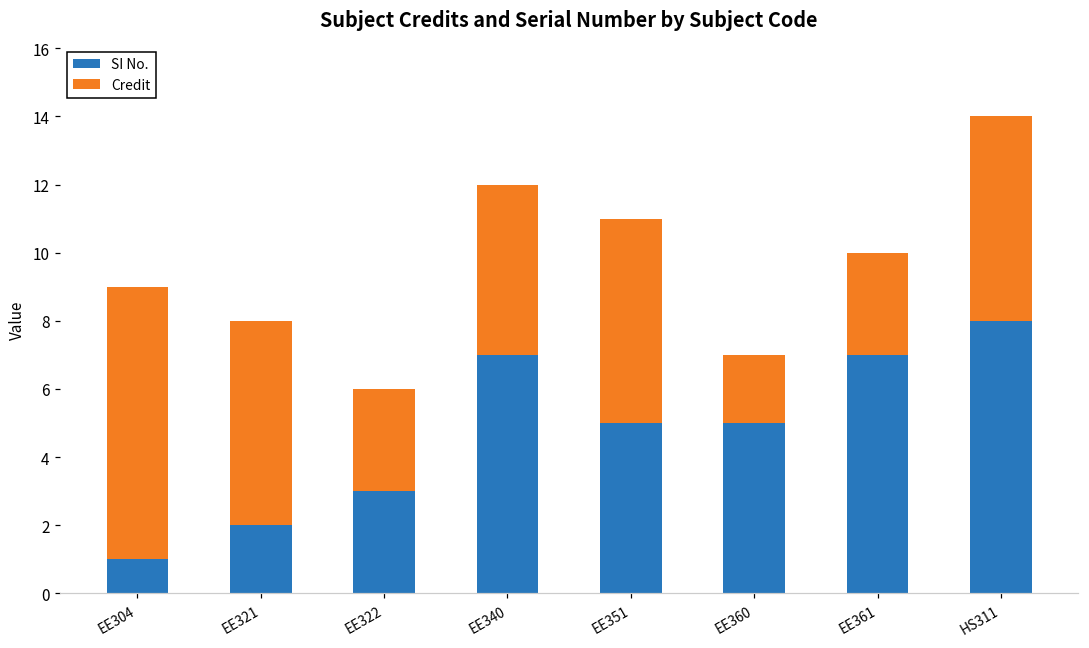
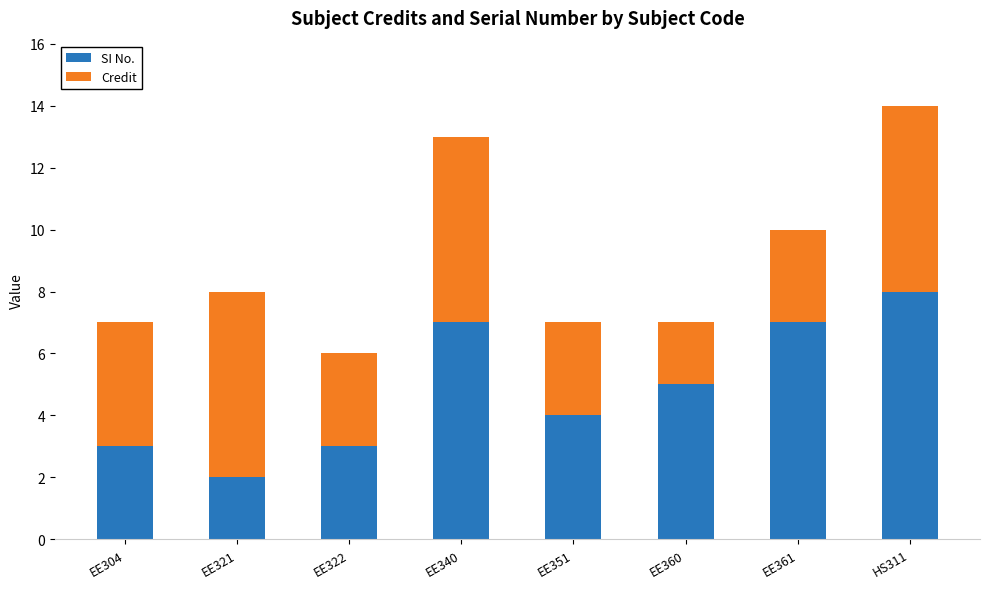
SI No., EE304: 1 -> 3
Credit, EE304: 8 -> 4
Credit, EE340: 5 -> 6
SI No., EE351: 5 -> 4
Credit, EE351: 6 -> 3
